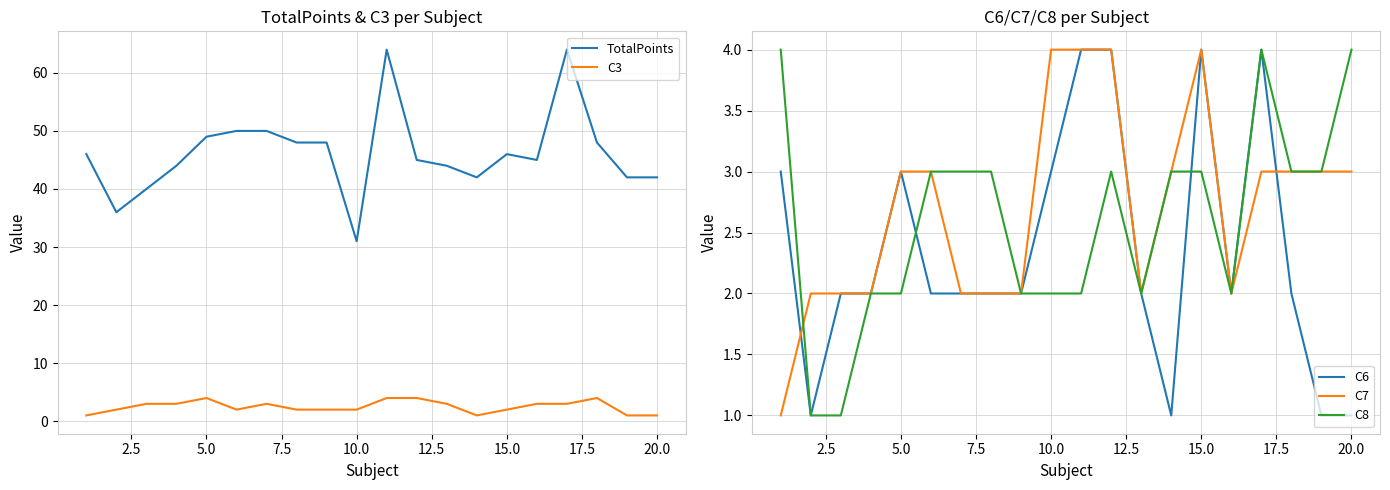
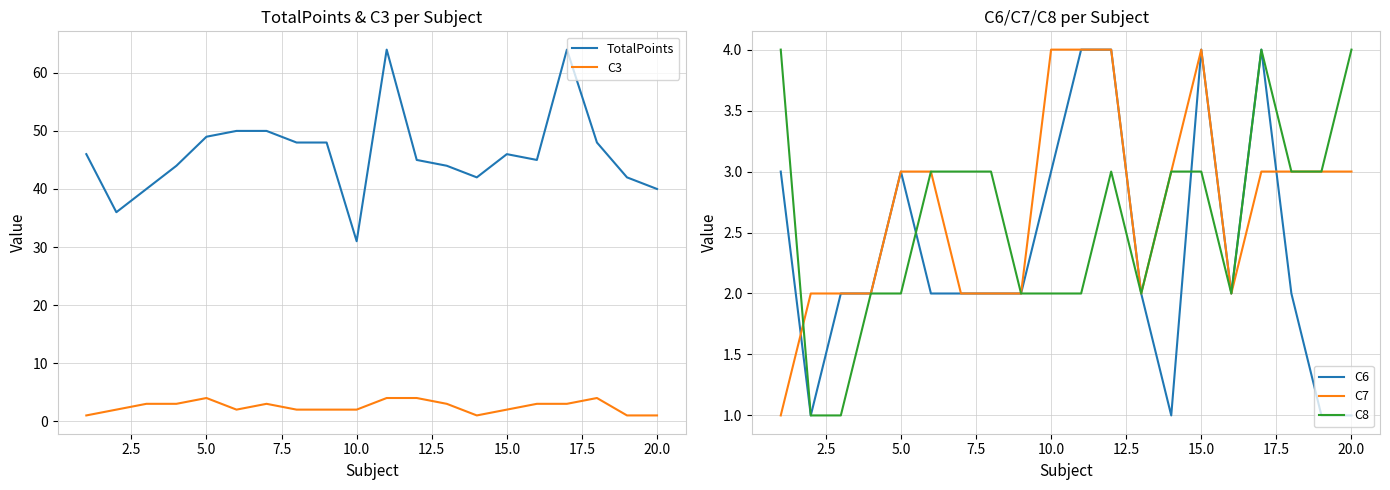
TotalPoints & C3 per Subject, TotalPoints, 20.0: 42 -> 40
